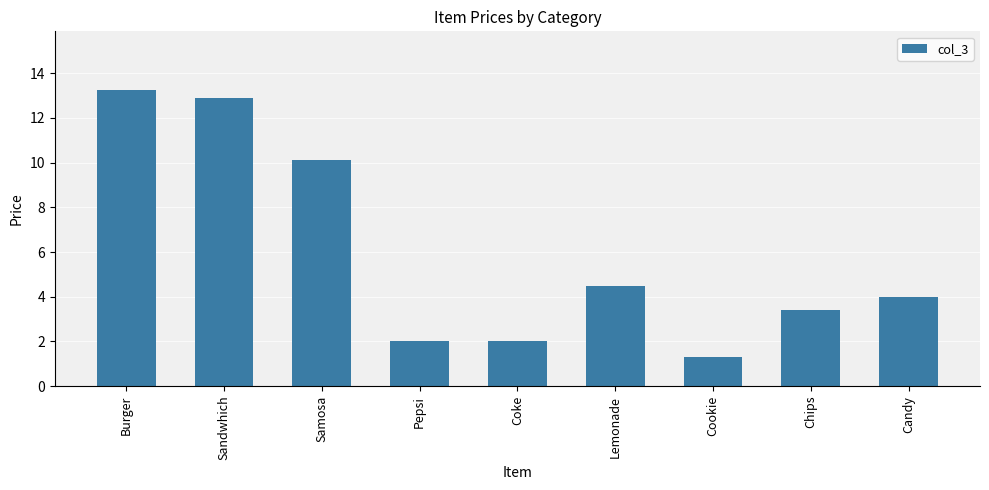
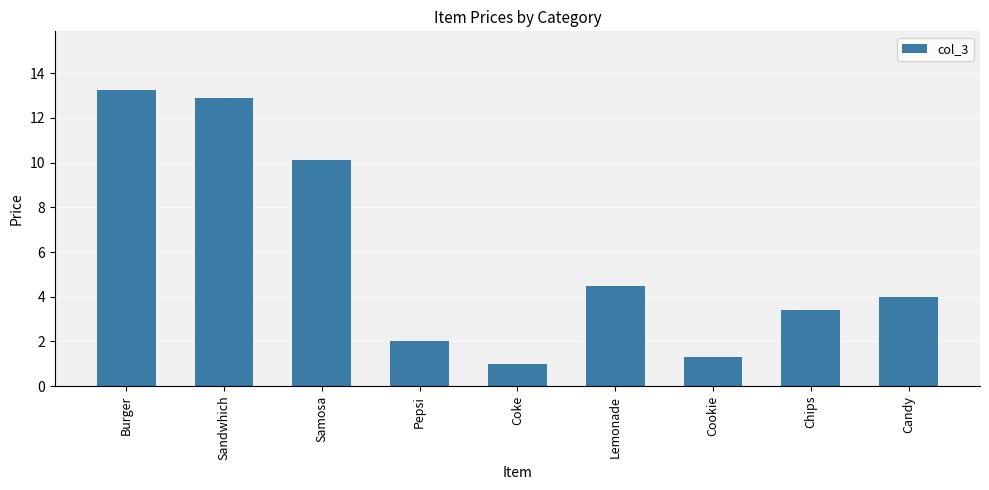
Coke: 2 -> 1
